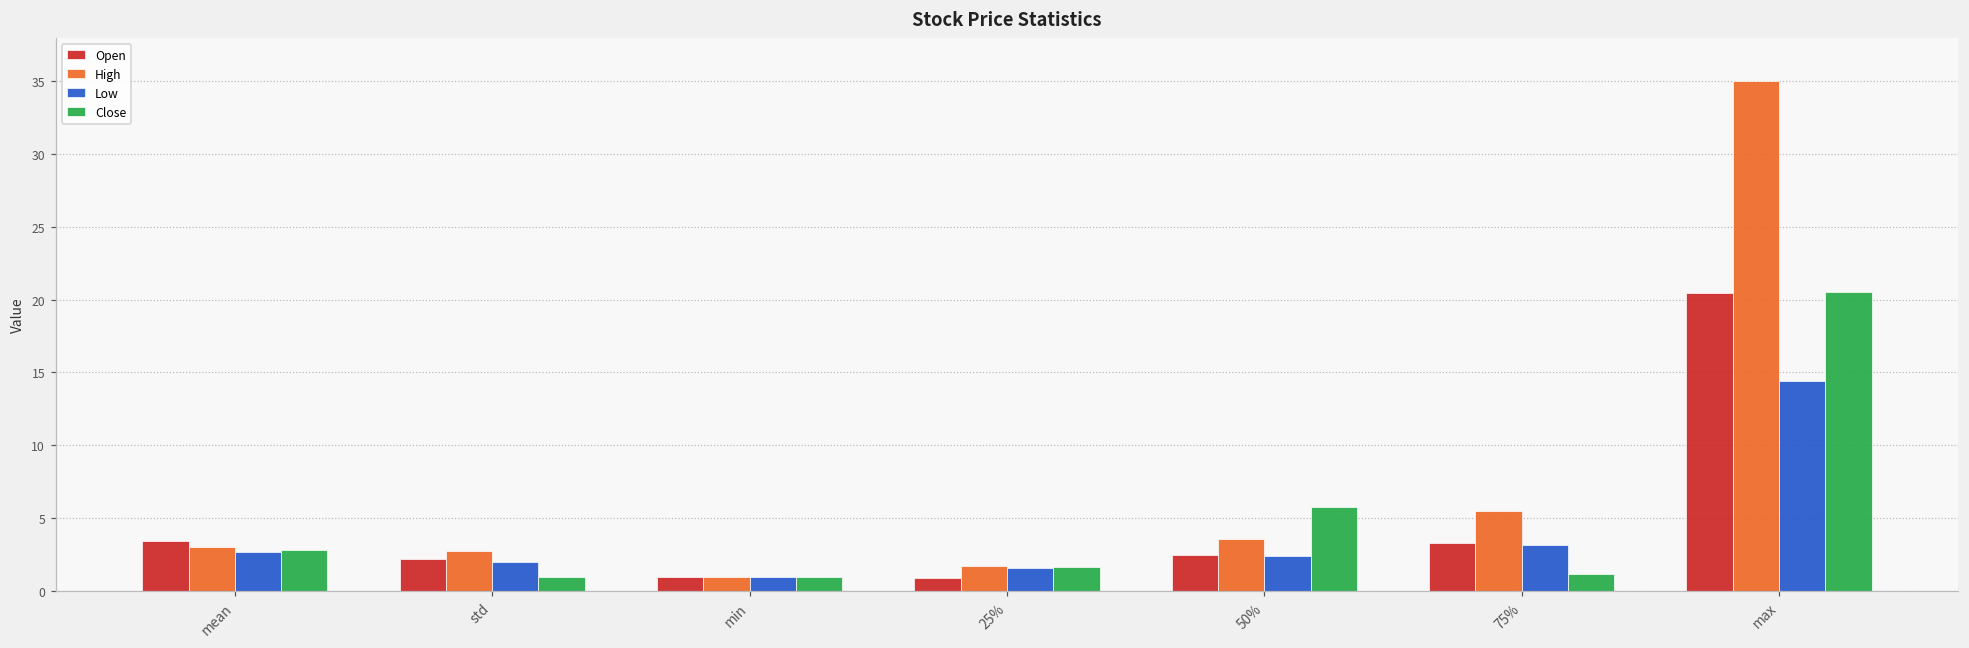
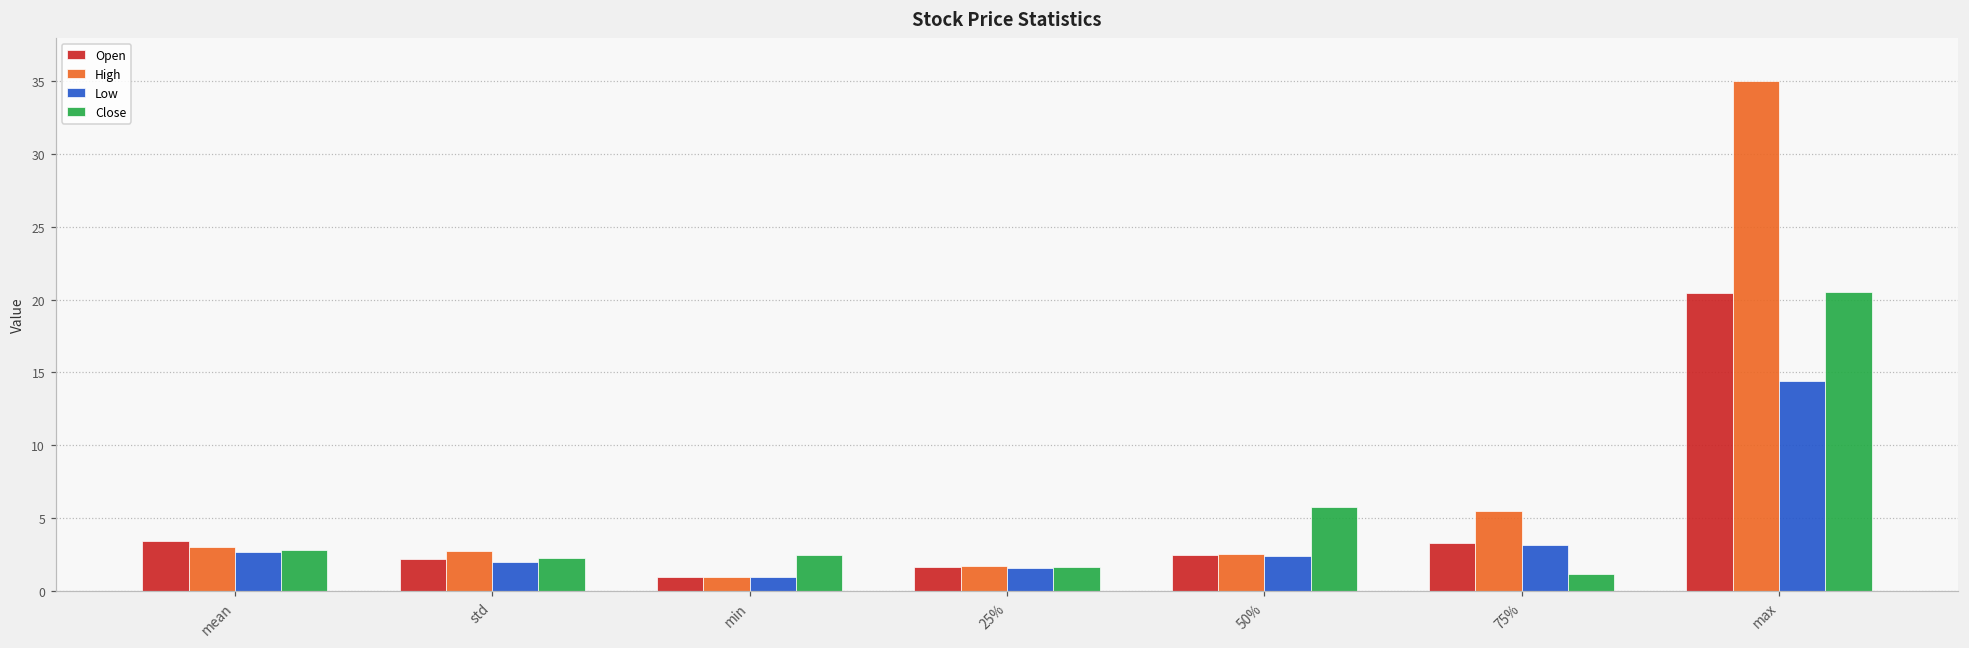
Close, std: 0.9 -> 2.2
Close, min: 0.9 -> 2.5
Open, 25%: 0.9 -> 1.6
High, 50%: 3.6 -> 2.5
